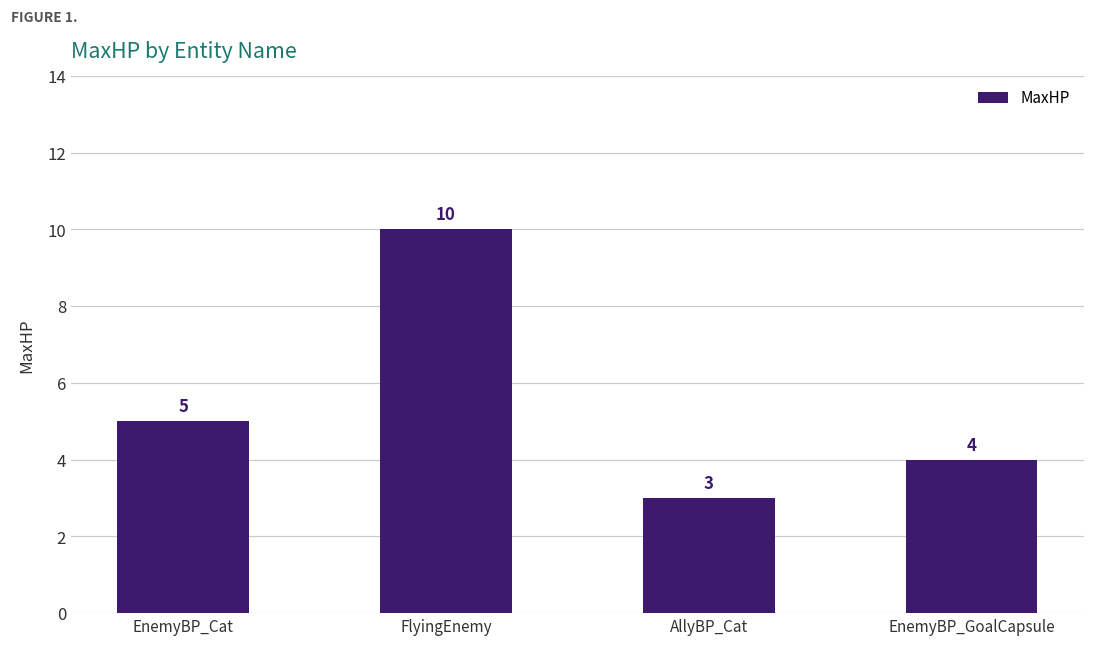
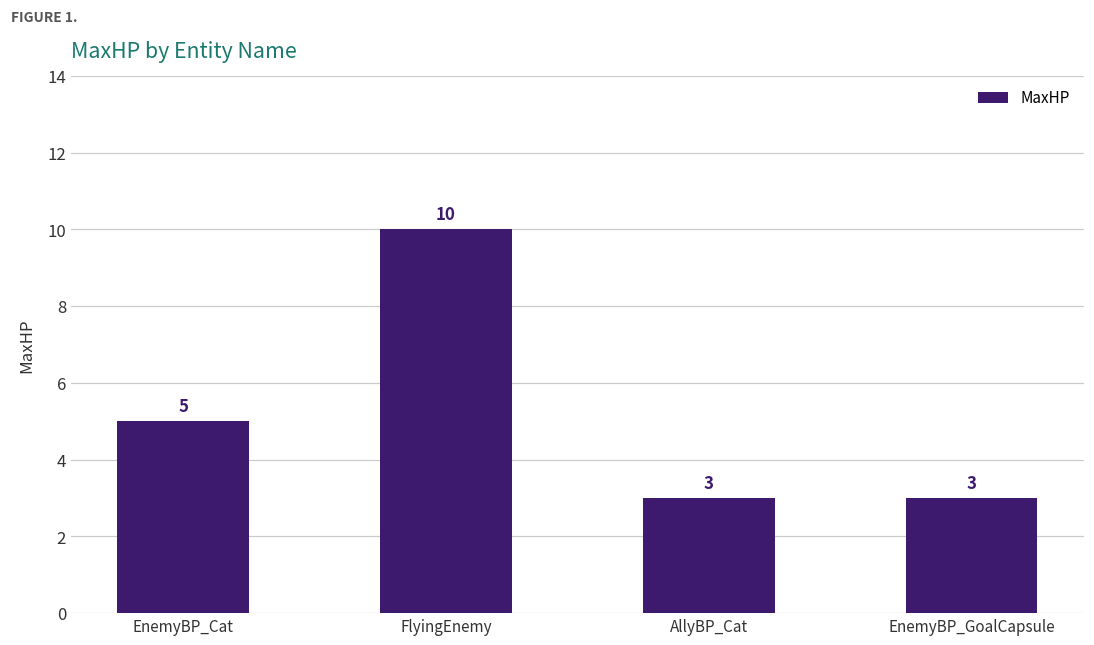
EnemyBP_GoalCapsule: 4 -> 3
